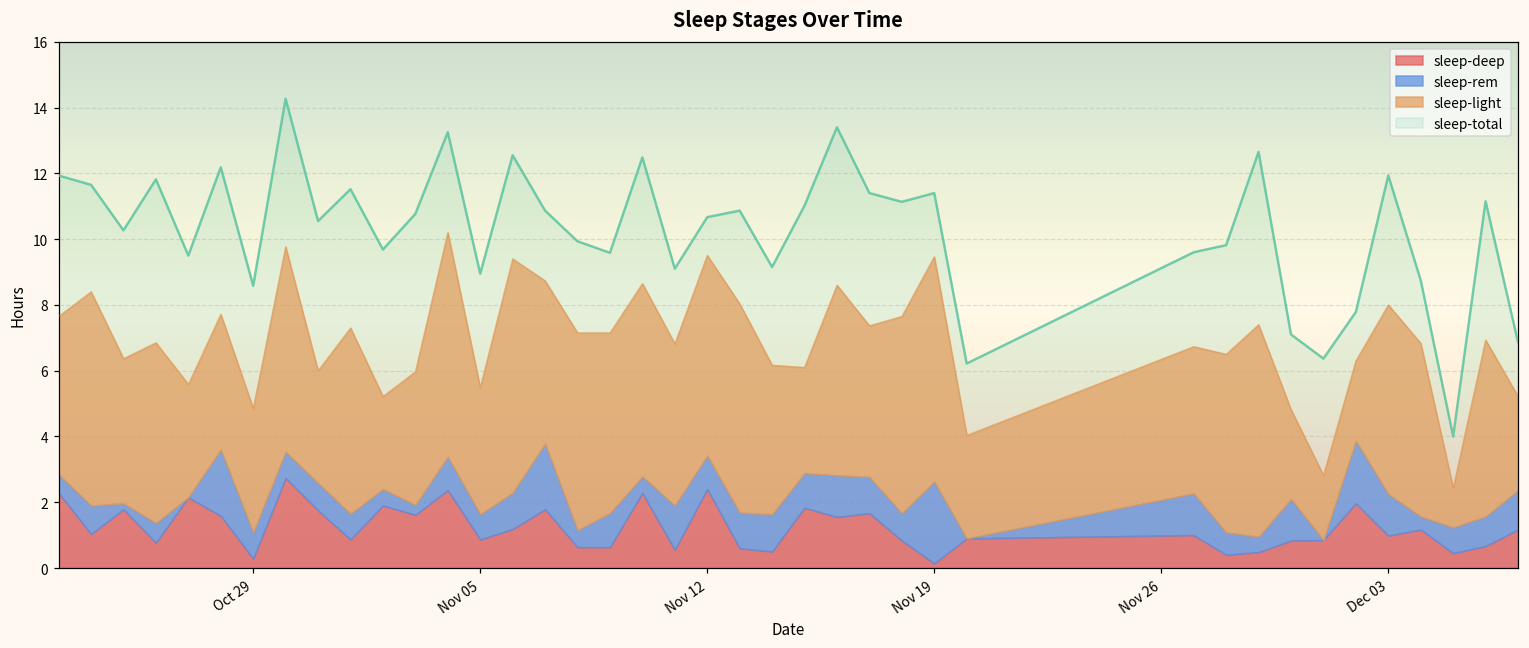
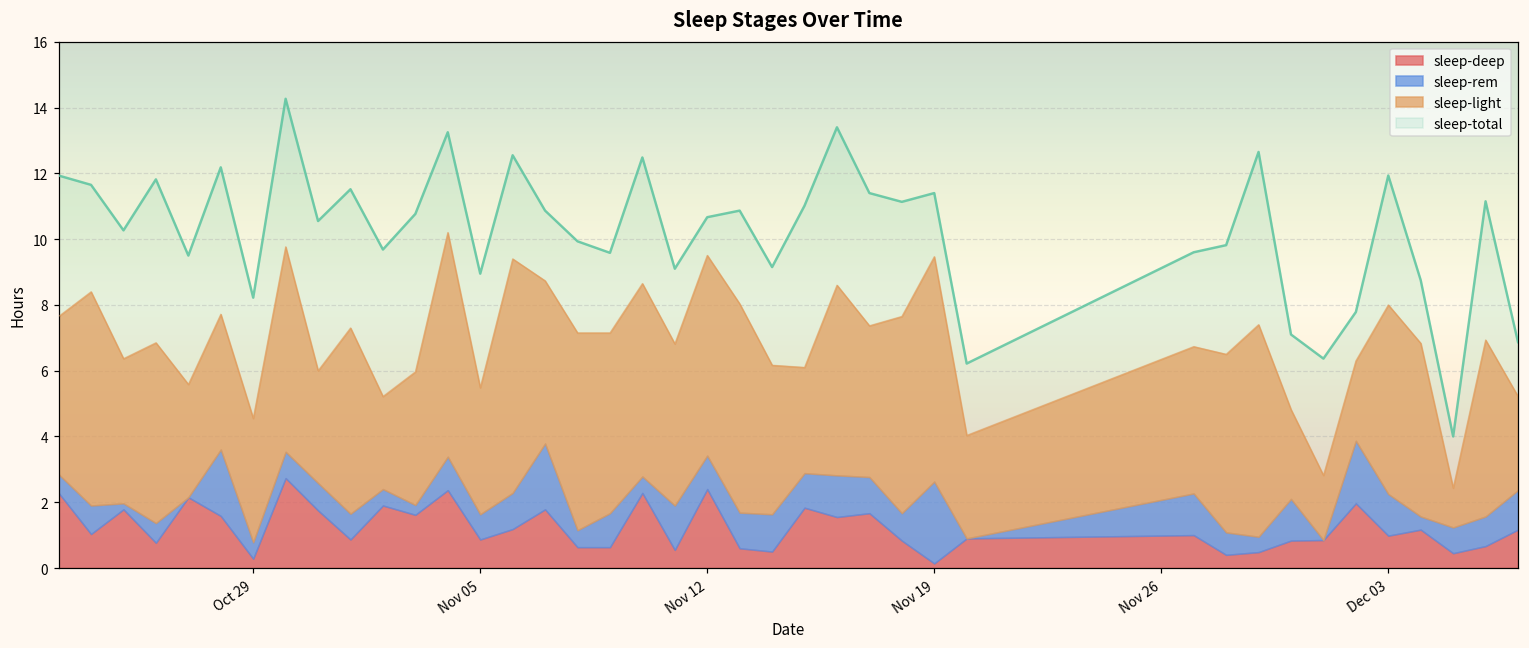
sleep-rem, Oct 29: 0.8 -> 0.5
sleep-total, Oct 29: 8.6 -> 8.2
